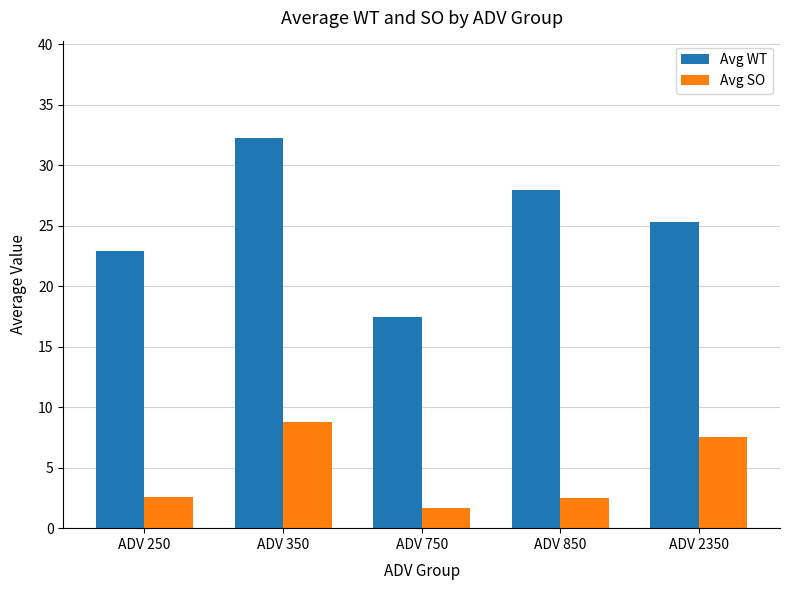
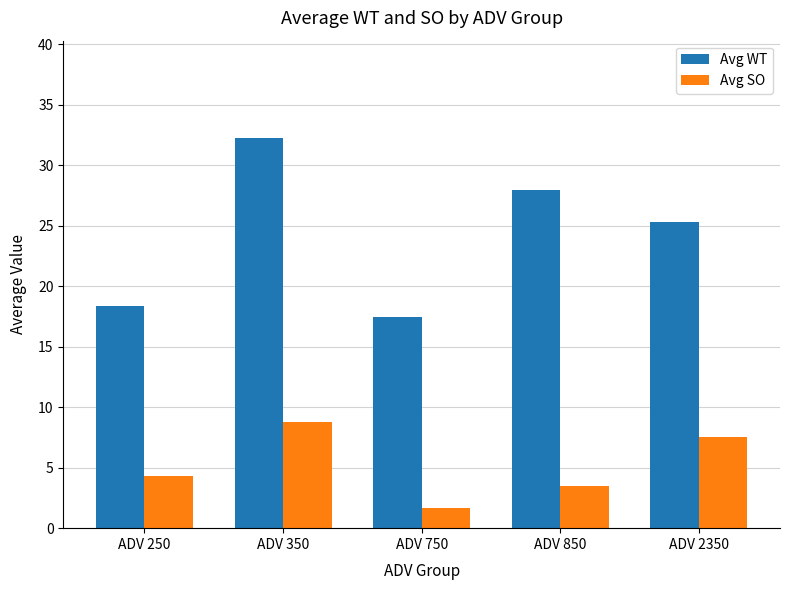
Avg WT, ADV 250: 22.9 -> 18.4
Avg SO, ADV 250: 2.6 -> 4.3
Avg SO, ADV 850: 2.5 -> 3.5
